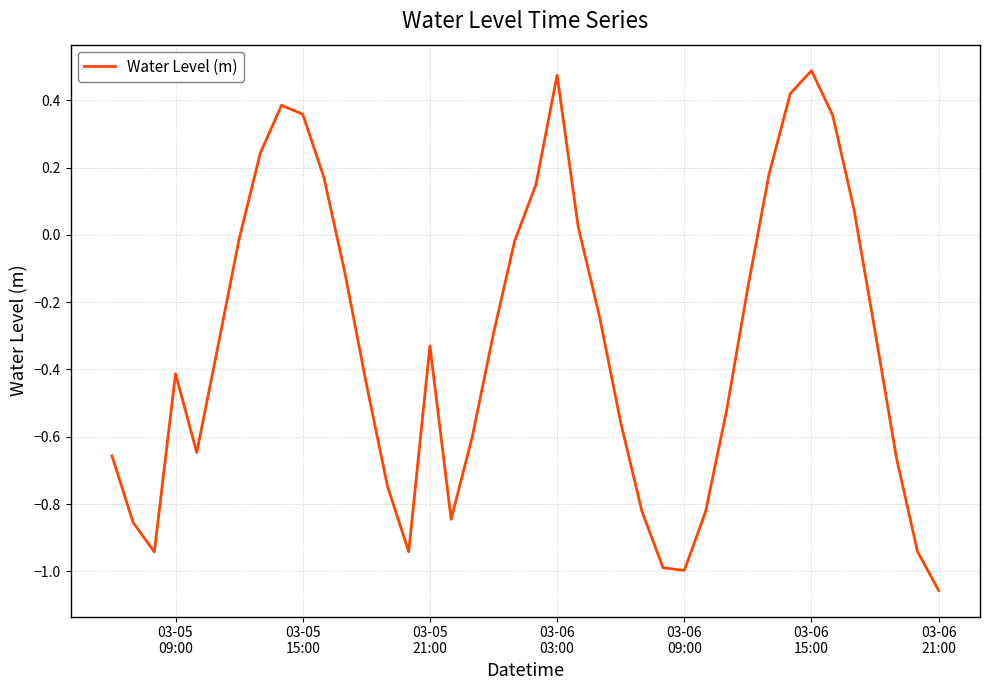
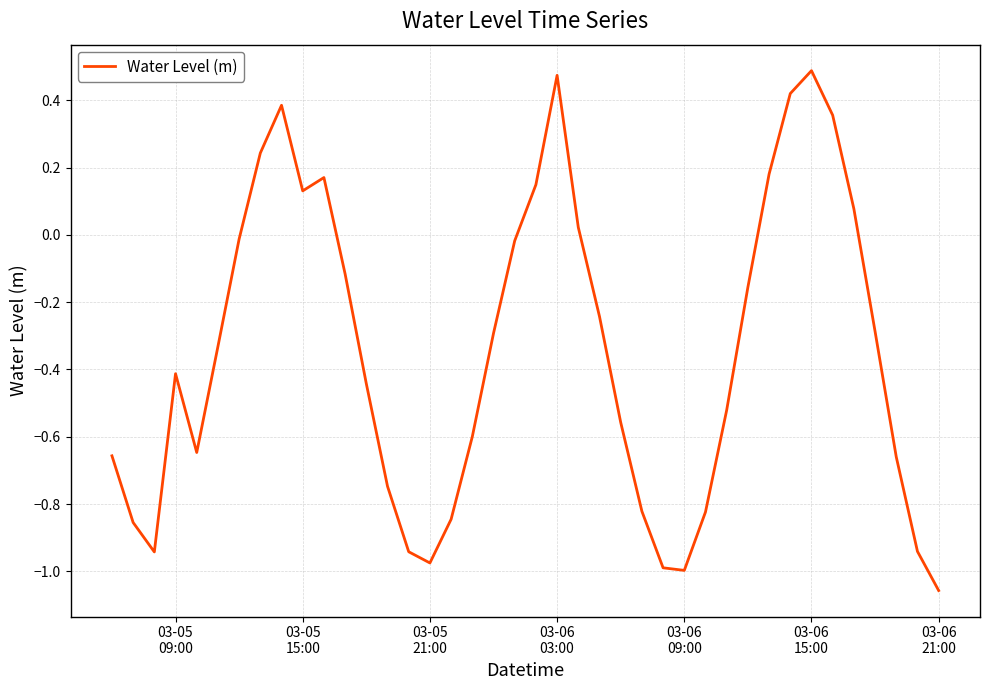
03-05 15:00: 0.36 -> 0.13
03-05 21:00: -0.33 -> -0.97
